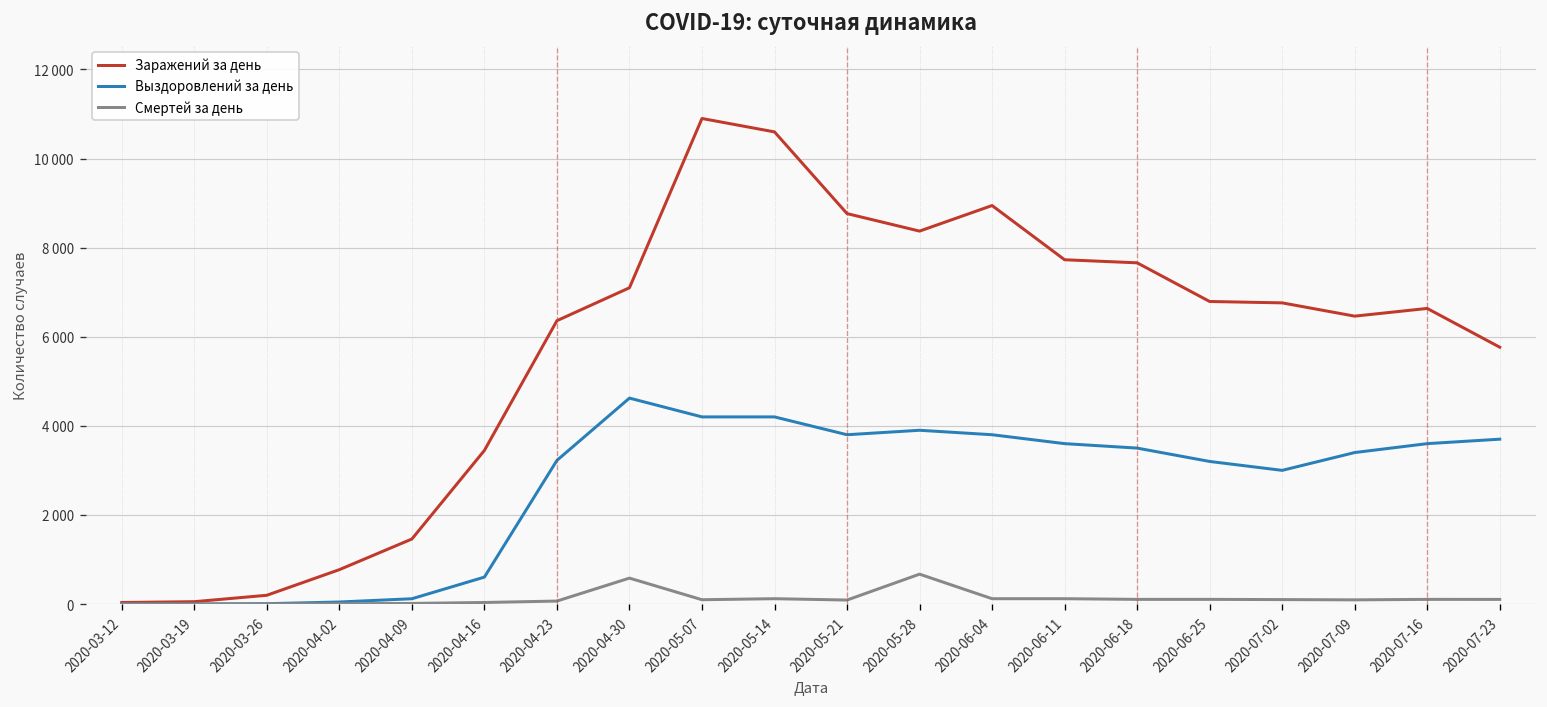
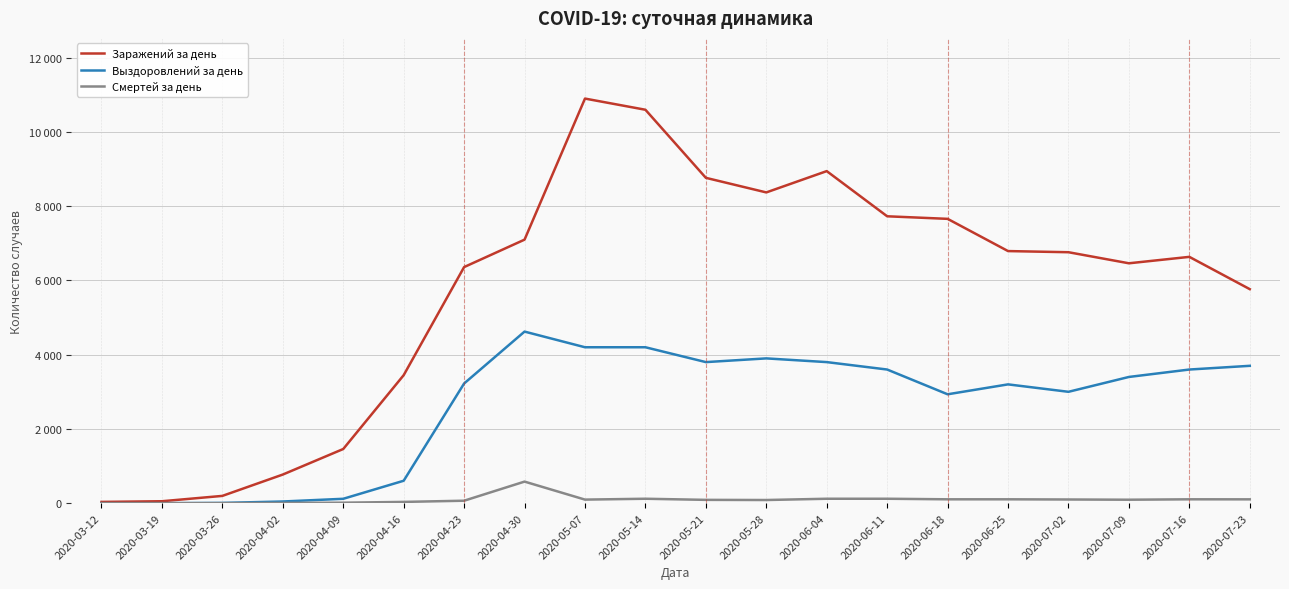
Смертей за день, 2020-05-28: 700 -> 100
Выздоровлений за день, 2020-06-18: 3500 -> 2900
